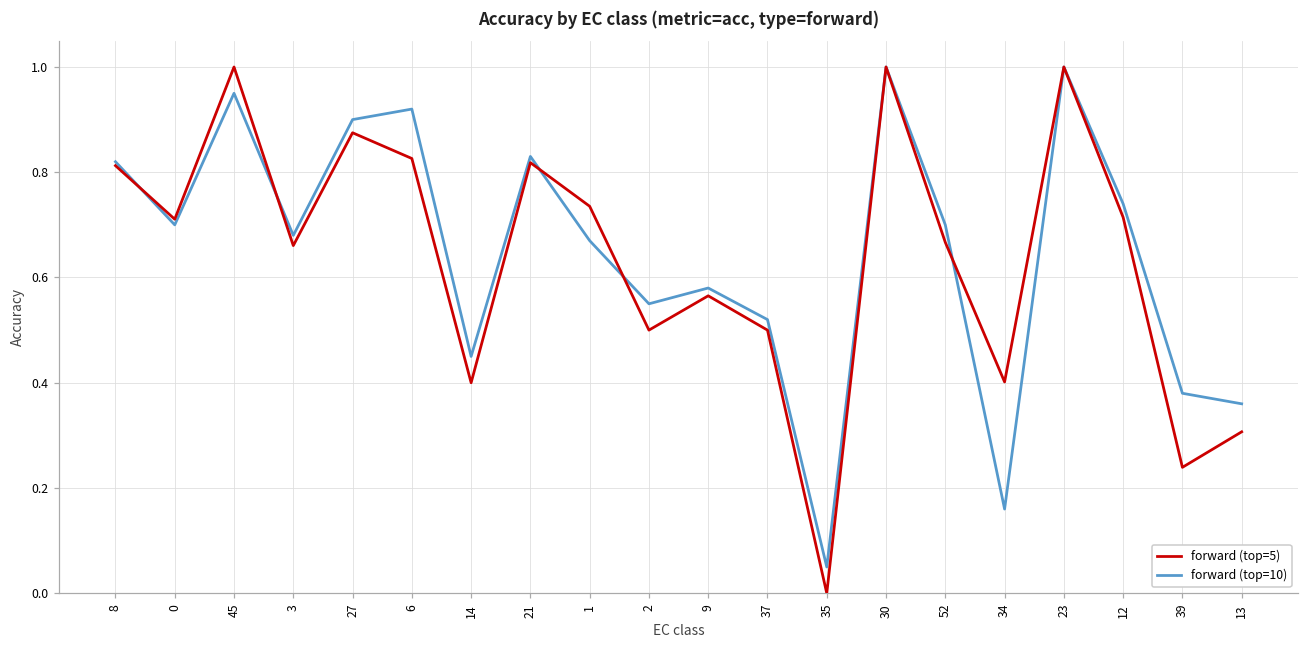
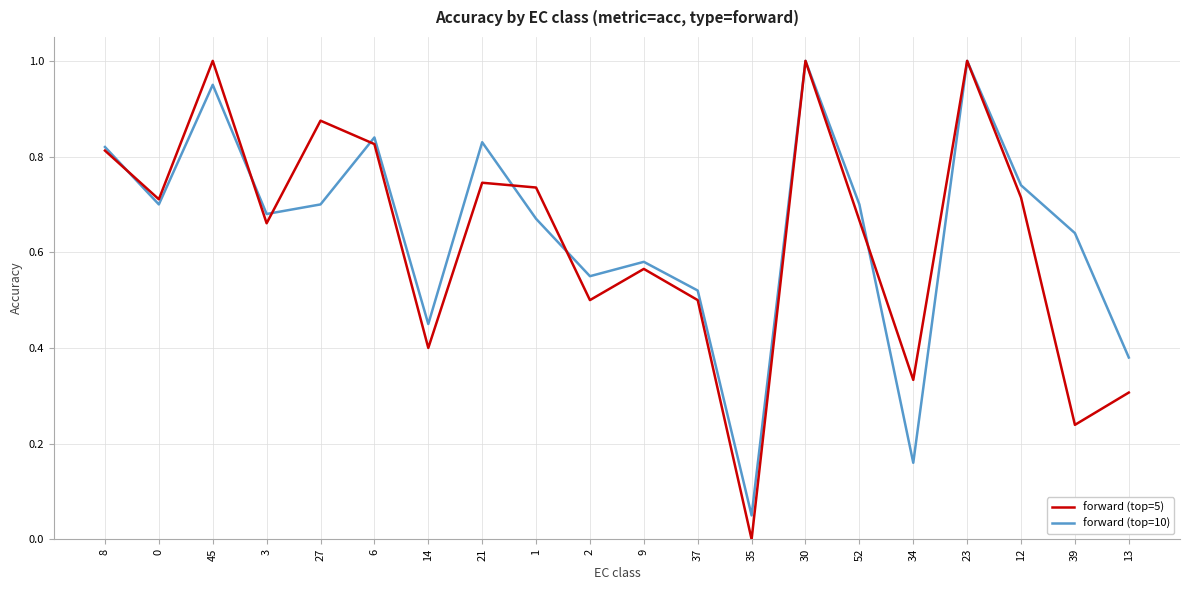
forward (top=10), 27: 0.9 -> 0.7
forward (top=10), 6: 0.92 -> 0.84
forward (top=5), 21: 0.82 -> 0.75
forward (top=5), 34: 0.40 -> 0.33
forward (top=10), 39: 0.38 -> 0.64
forward (top=10), 13: 0.36 -> 0.38
